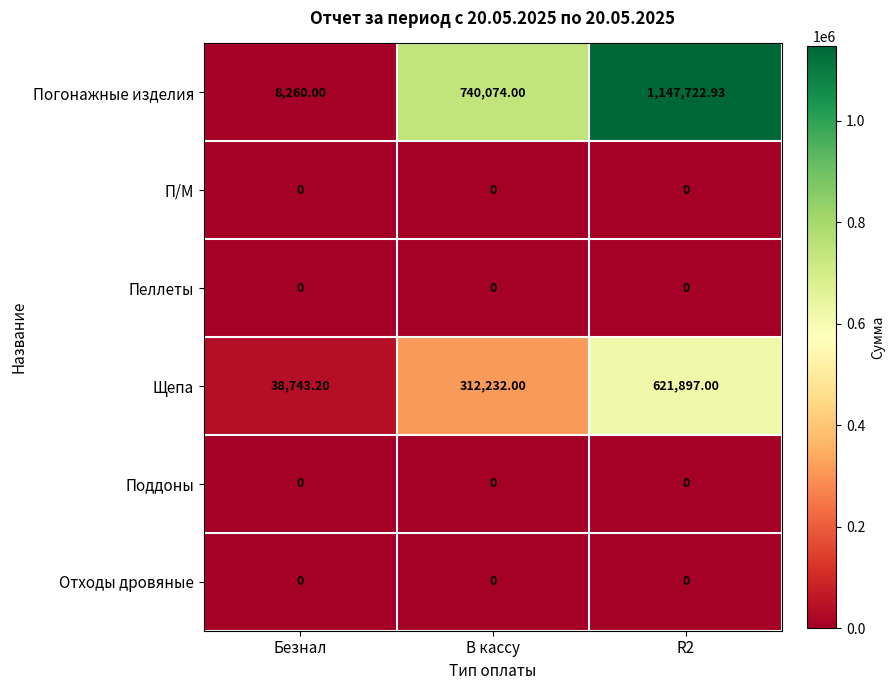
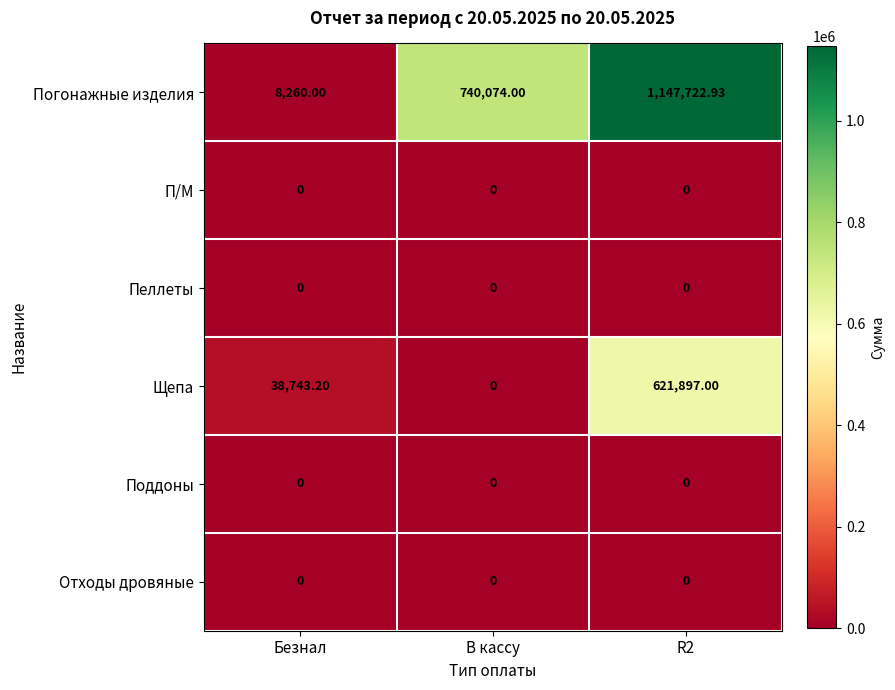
Щепа, В кассу: 312,232.00 -> 0
